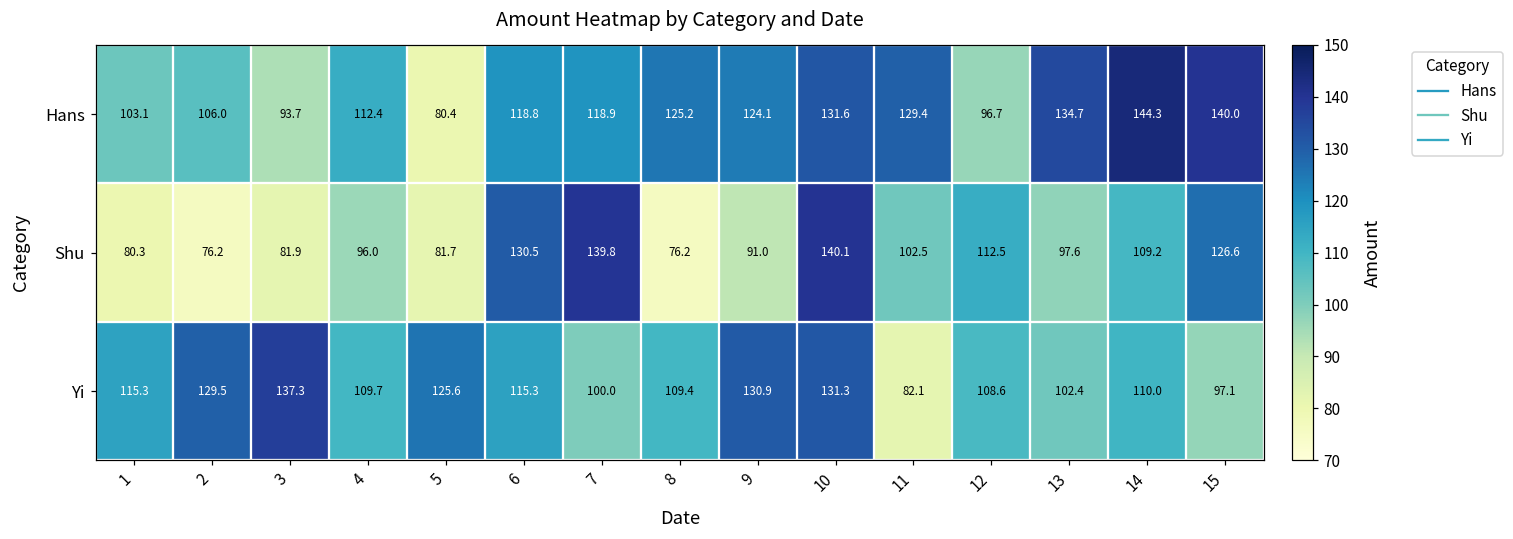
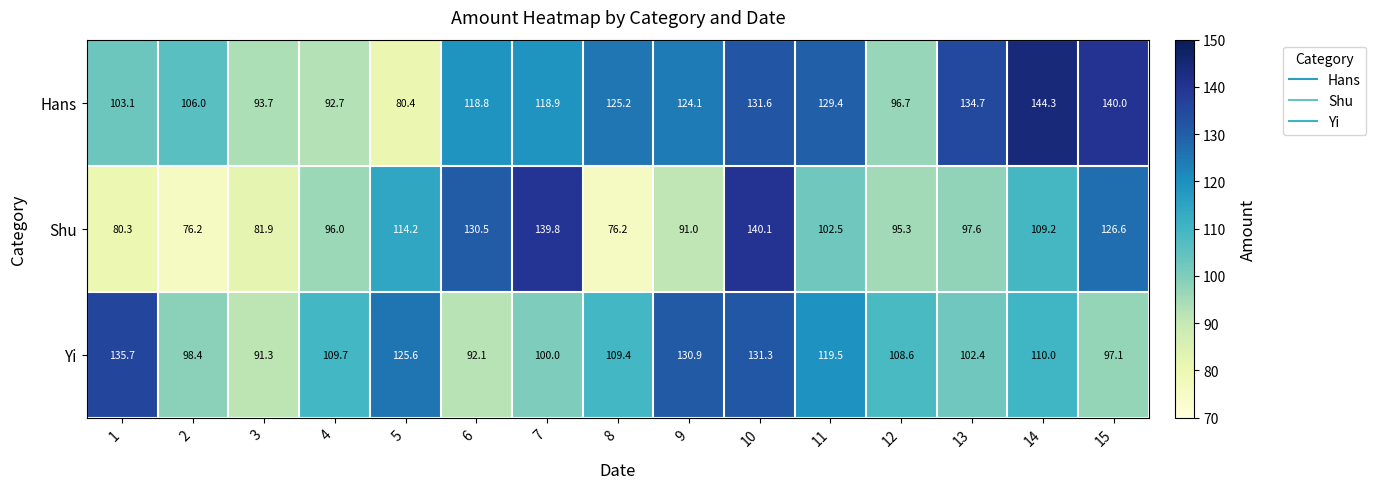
Hans, 4: 112.4 -> 92.7
Shu, 5: 81.7 -> 114.2
Shu, 12: 112.5 -> 95.3
Yi, 1: 115.3 -> 135.7
Yi, 2: 129.5 -> 98.4
Yi, 3: 137.3 -> 91.3
Yi, 6: 115.3 -> 92.1
Yi, 11: 82.1 -> 119.5
